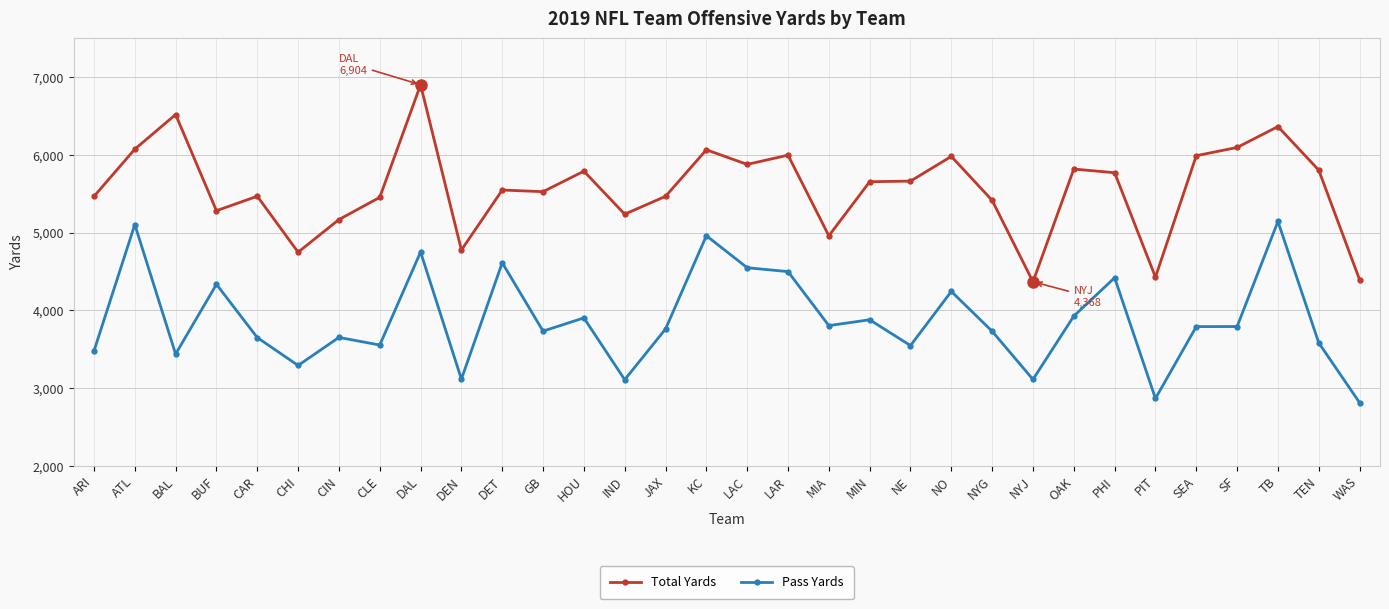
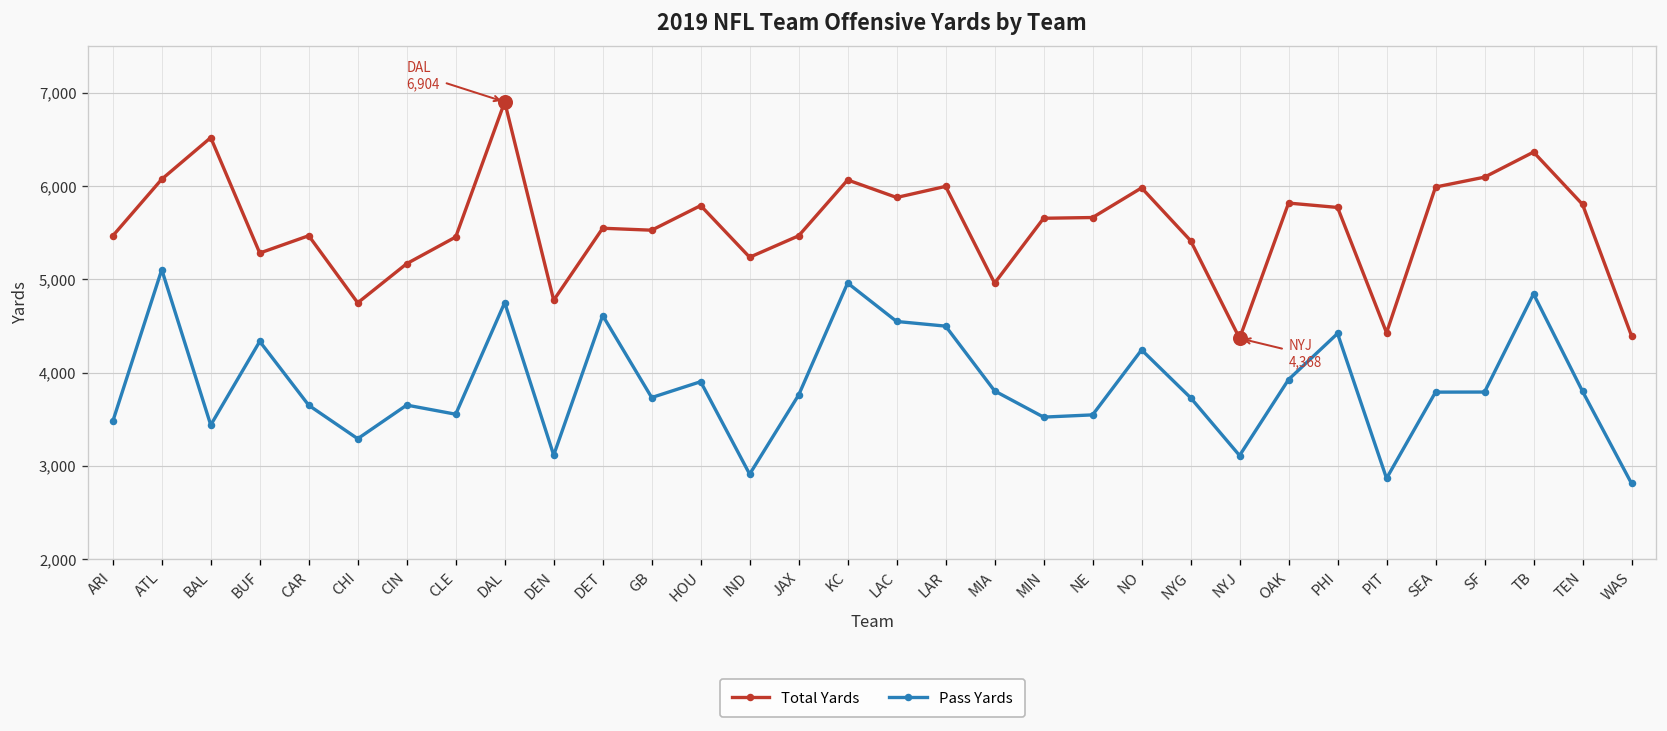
Pass Yards, IND: 3,100 -> 2,900
Pass Yards, MIN: 3,900 -> 3,500
Pass Yards, TB: 5,100 -> 4,800
Pass Yards, TEN: 3,600 -> 3,800
